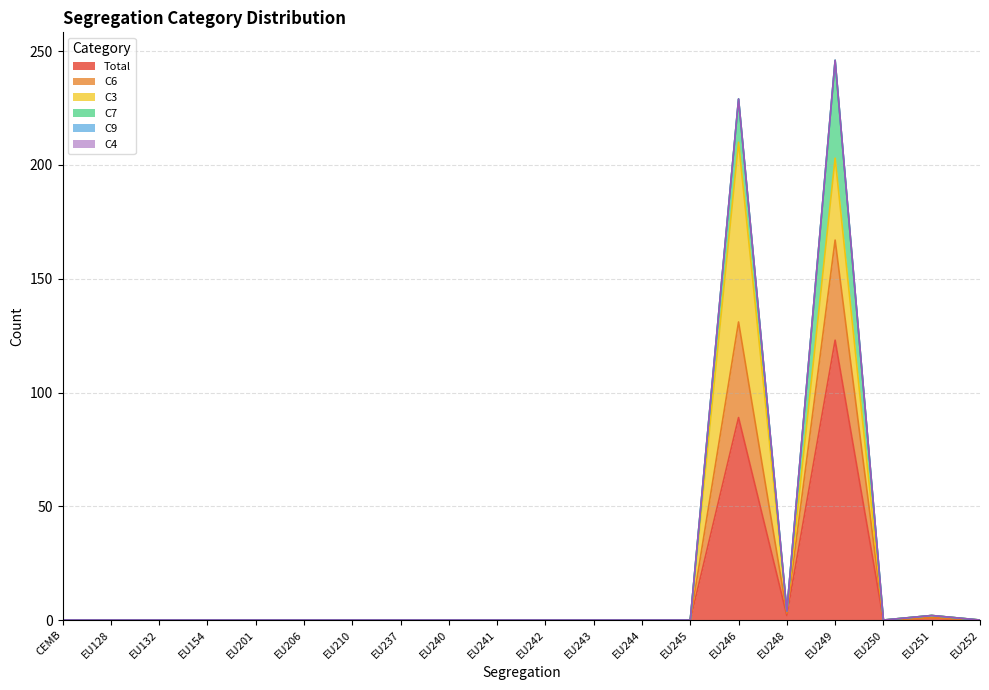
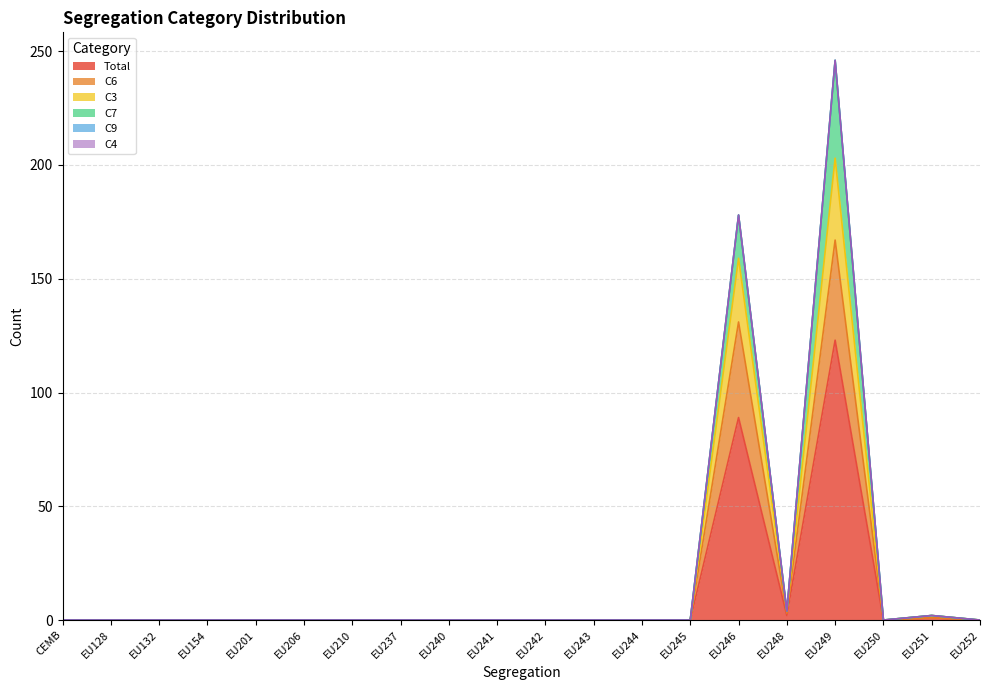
C3, EU246: 79 -> 28
